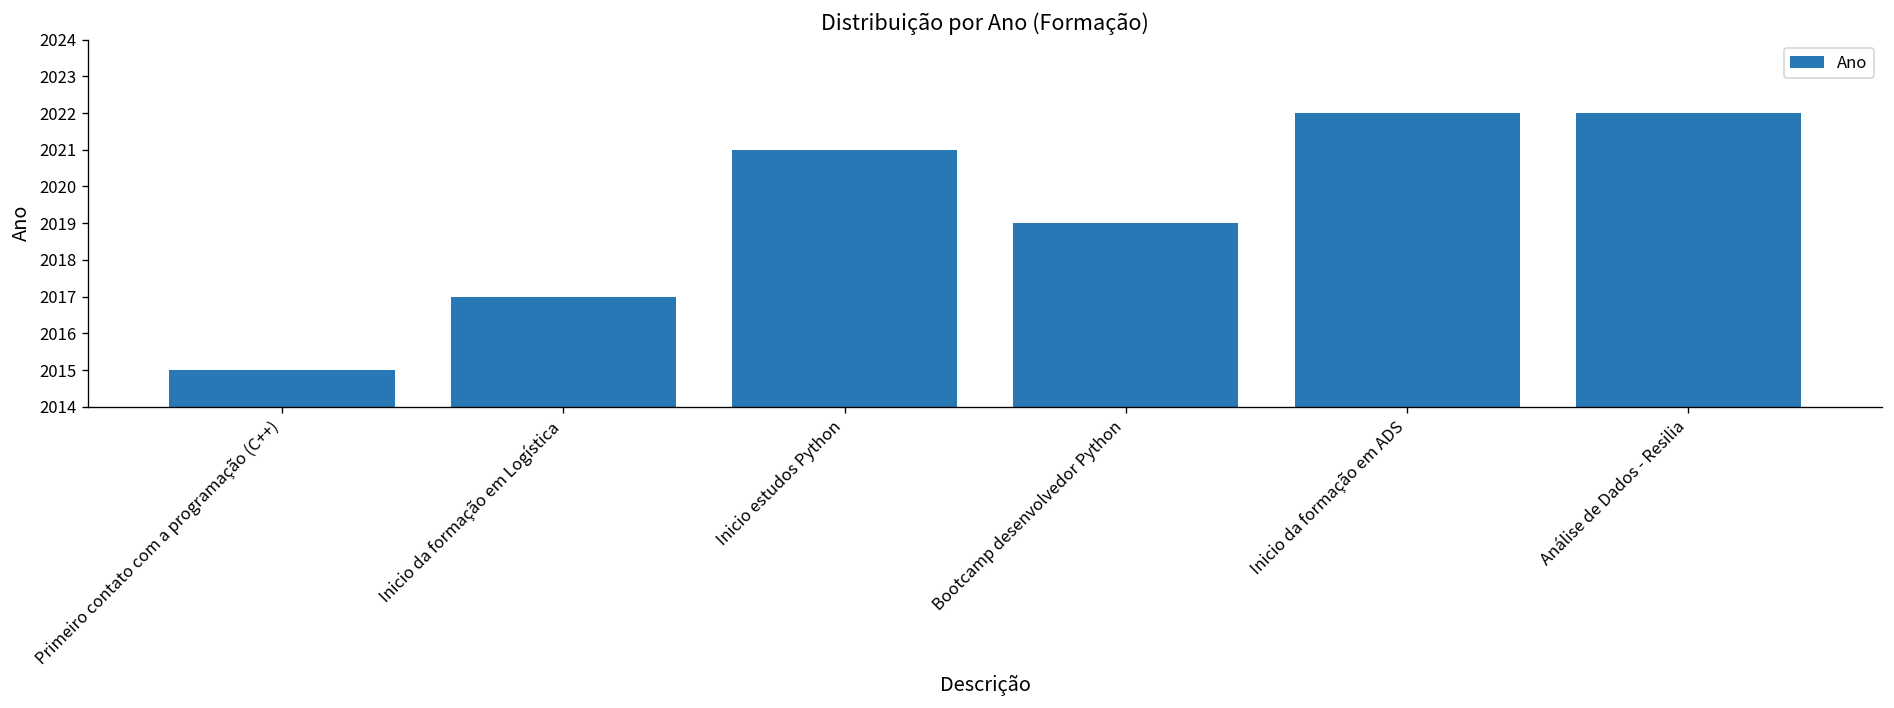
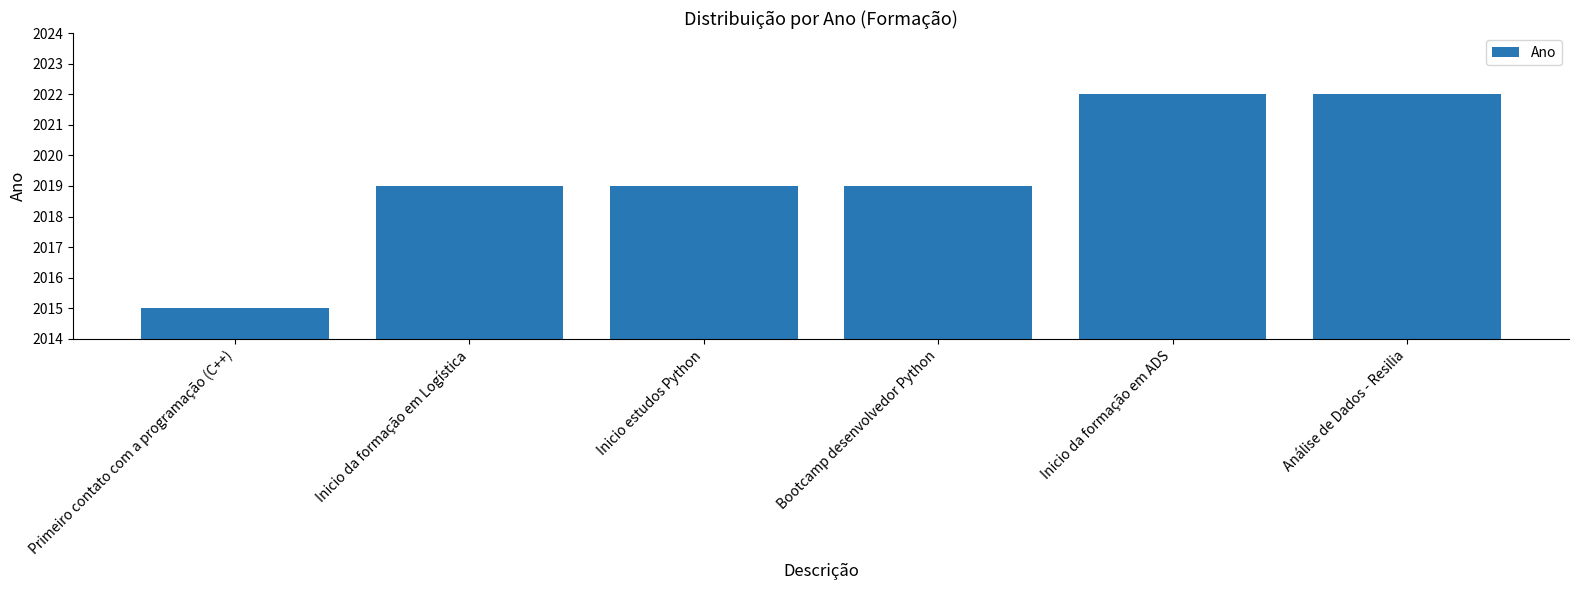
Inicio da formação em Logística: 2017 -> 2019
Inicio estudos Python: 2021 -> 2019
